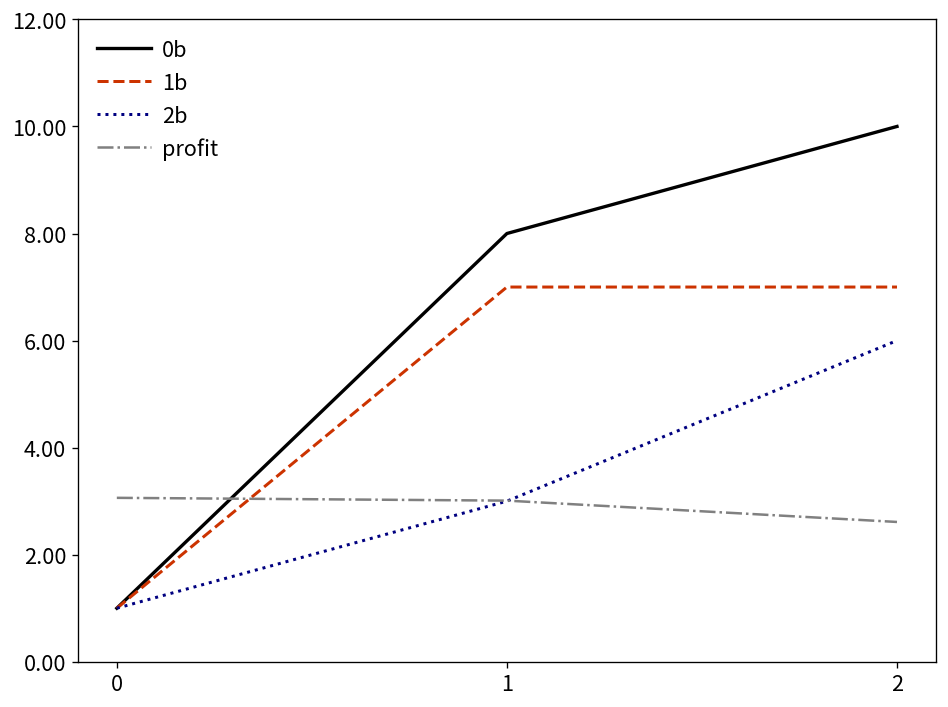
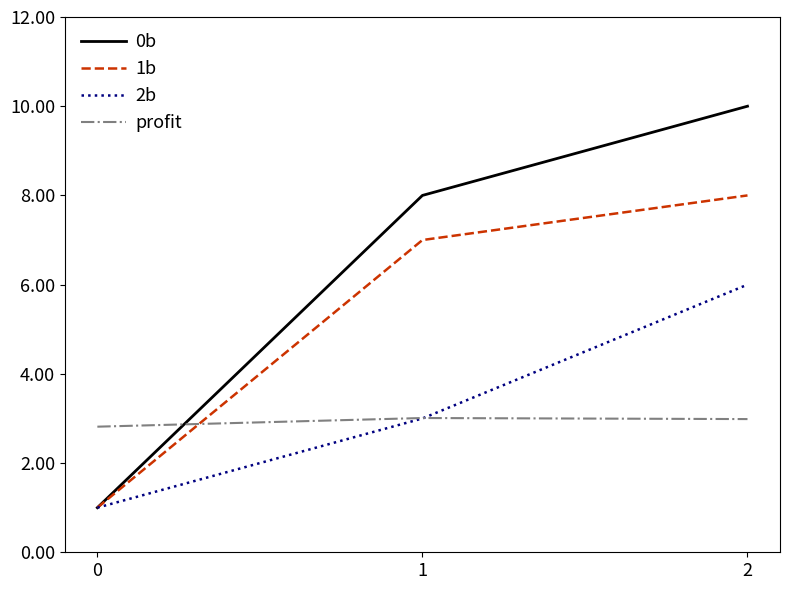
profit, 0: 3.1 -> 2.8
1b, 2: 7 -> 8
profit, 2: 2.6 -> 3.0
